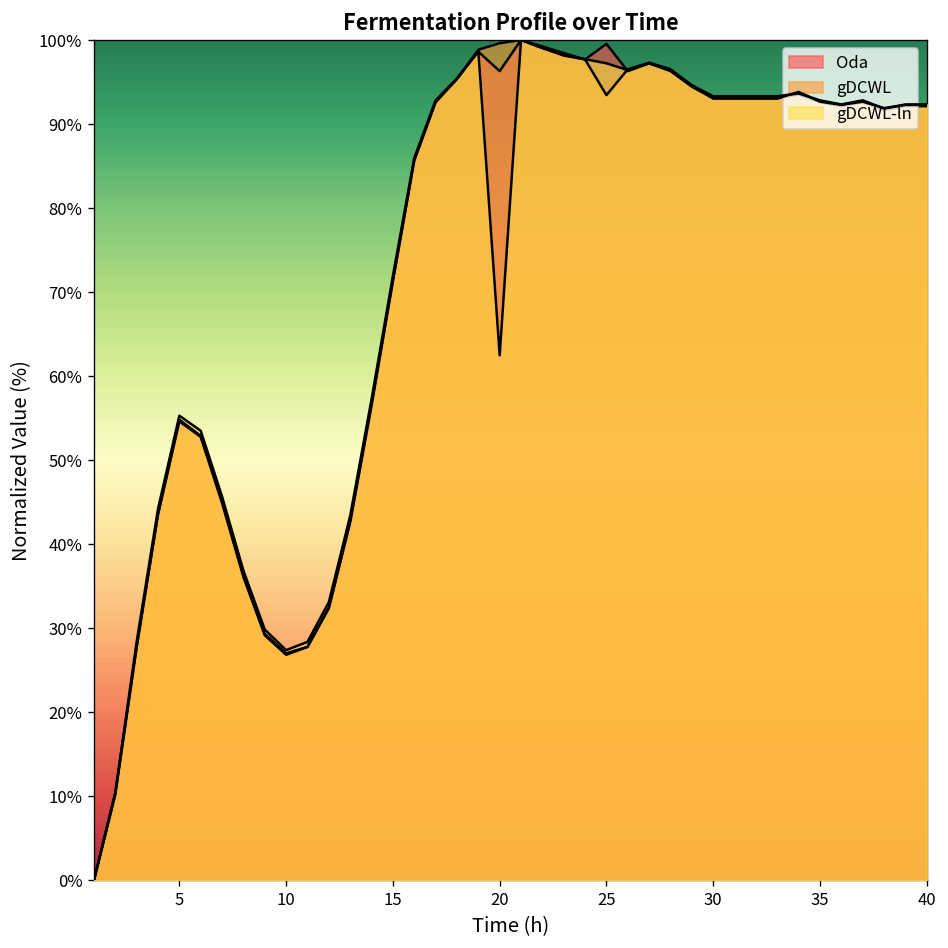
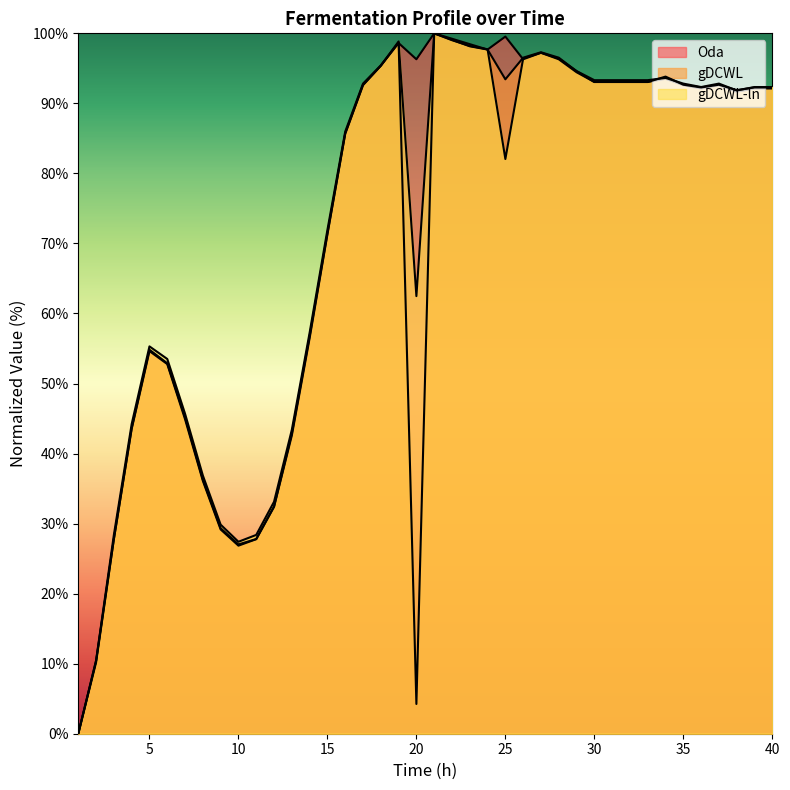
gDCWL, 20: 100% -> 4%
gDCWL-ln, 25: 97% -> 82%
